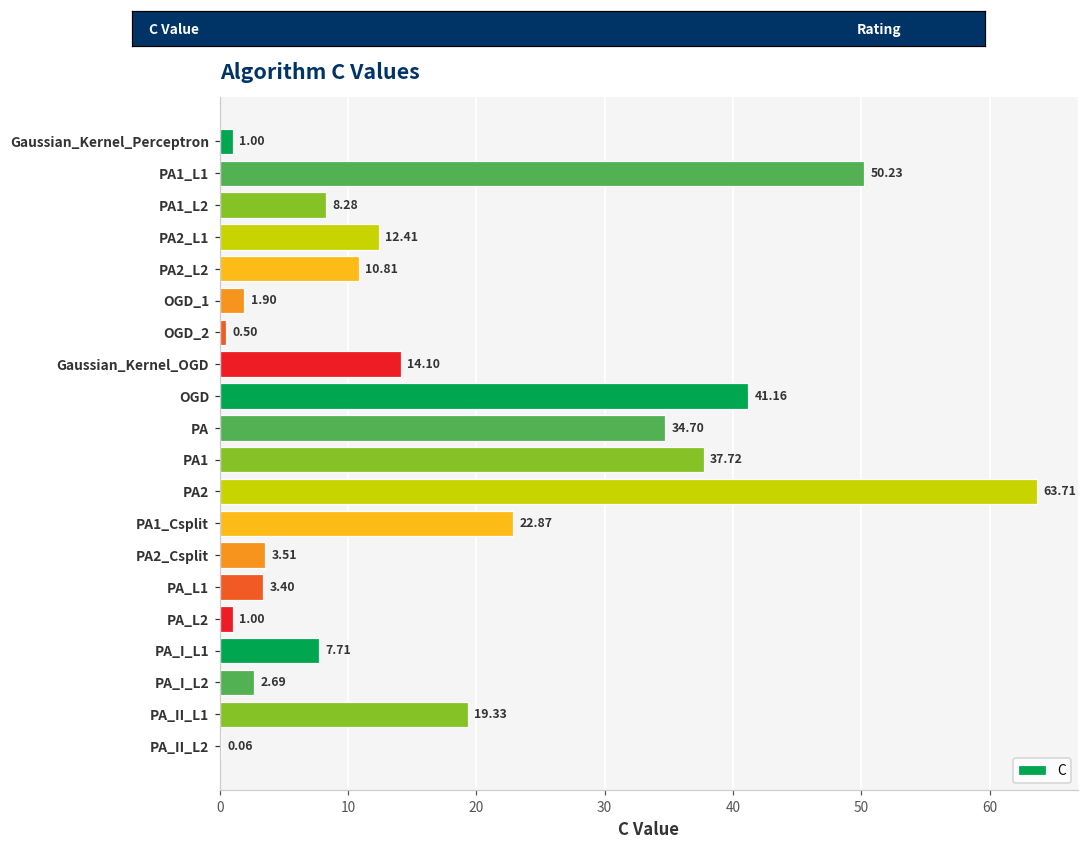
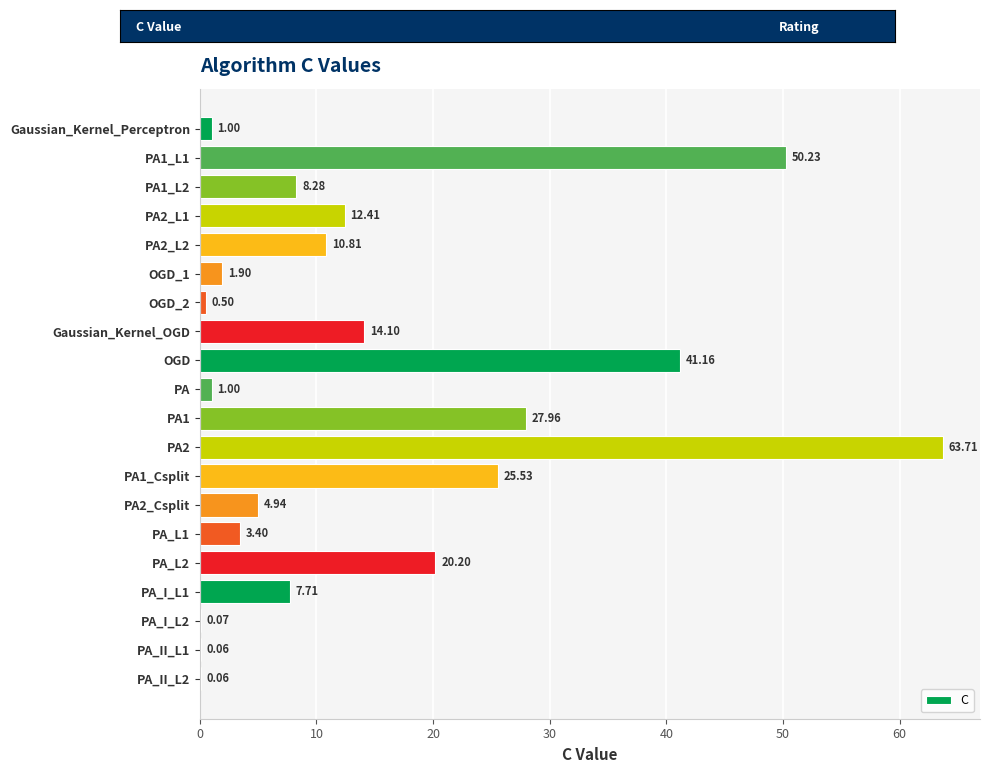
PA: 34.70 -> 1.00
PA1: 37.72 -> 27.96
PA1_Csplit: 22.87 -> 25.53
PA2_Csplit: 3.51 -> 4.94
PA_L2: 1.00 -> 20.20
PA_I_L2: 2.69 -> 0.07
PA_II_L1: 19.33 -> 0.06
